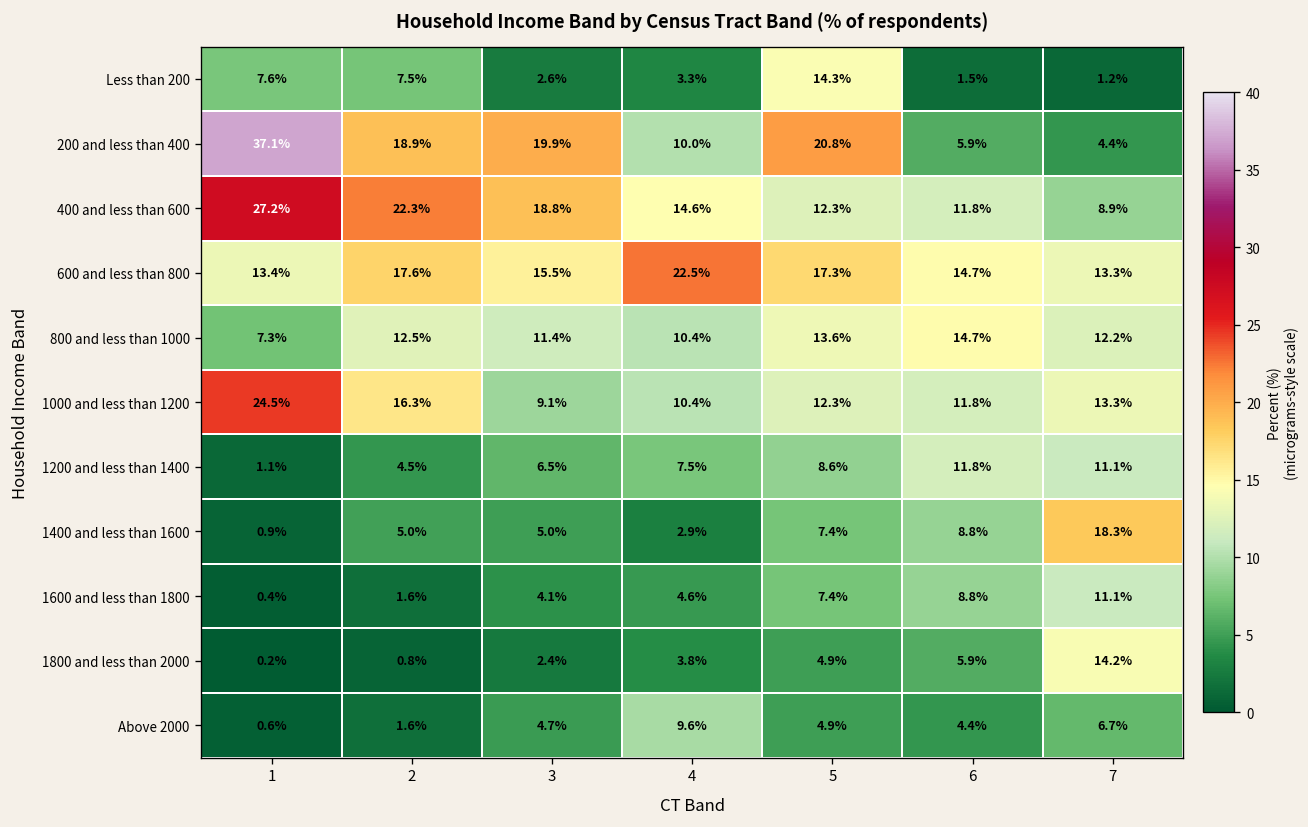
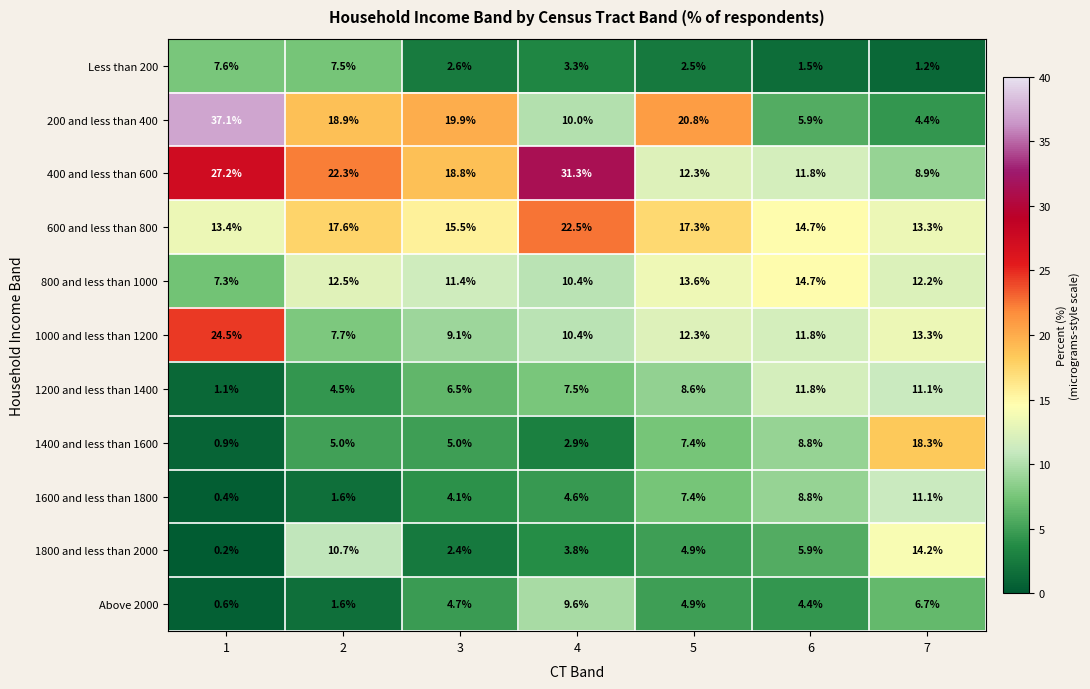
Less than 200, 5: 14.3% -> 2.5%
400 and less than 600, 4: 14.6% -> 31.3%
1000 and less than 1200, 2: 16.3% -> 7.7%
1800 and less than 2000, 2: 0.8% -> 10.7%
